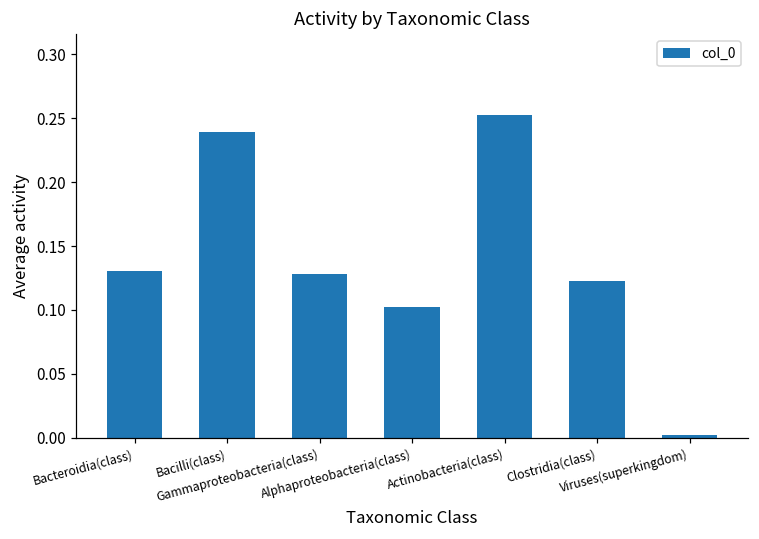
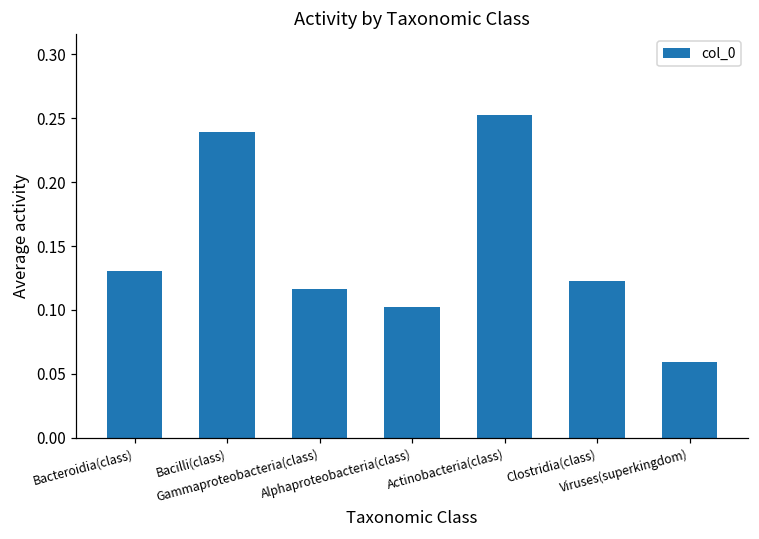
Gammaproteobacteria(class): 0.128 -> 0.116
Viruses(superkingdom): 0.002 -> 0.059
